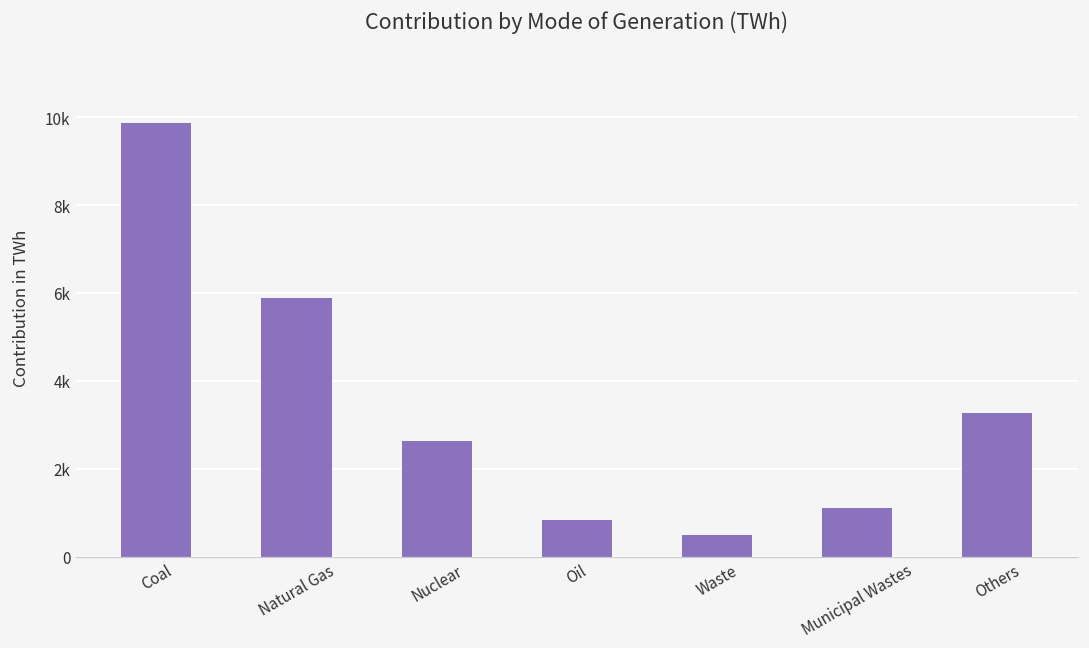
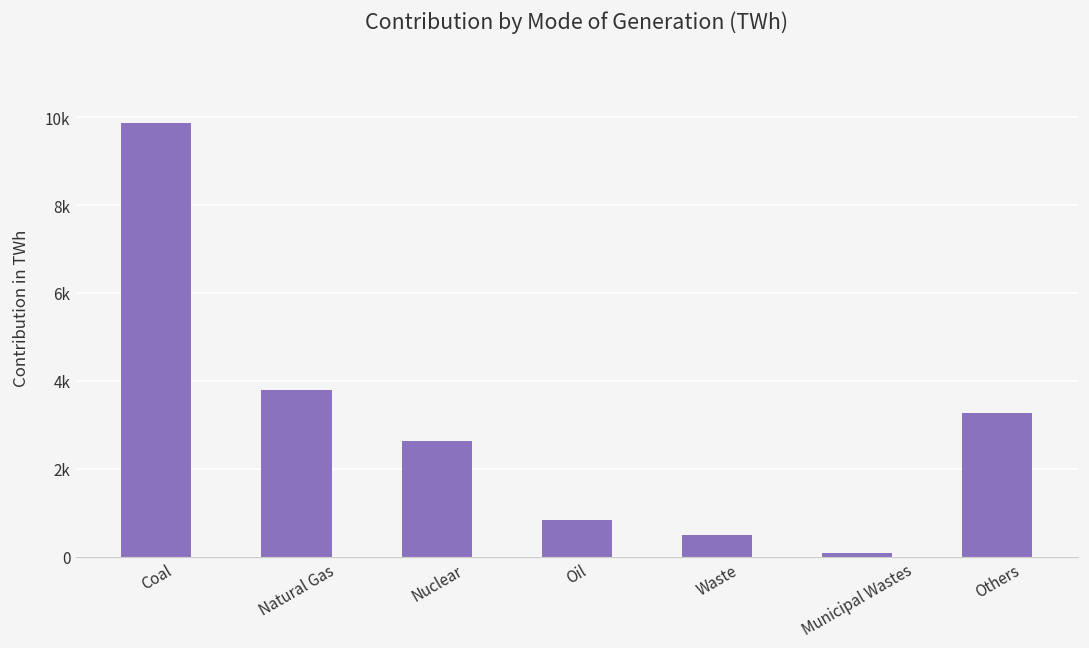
Natural Gas: 5900 -> 3800
Municipal Wastes: 1100 -> 100
